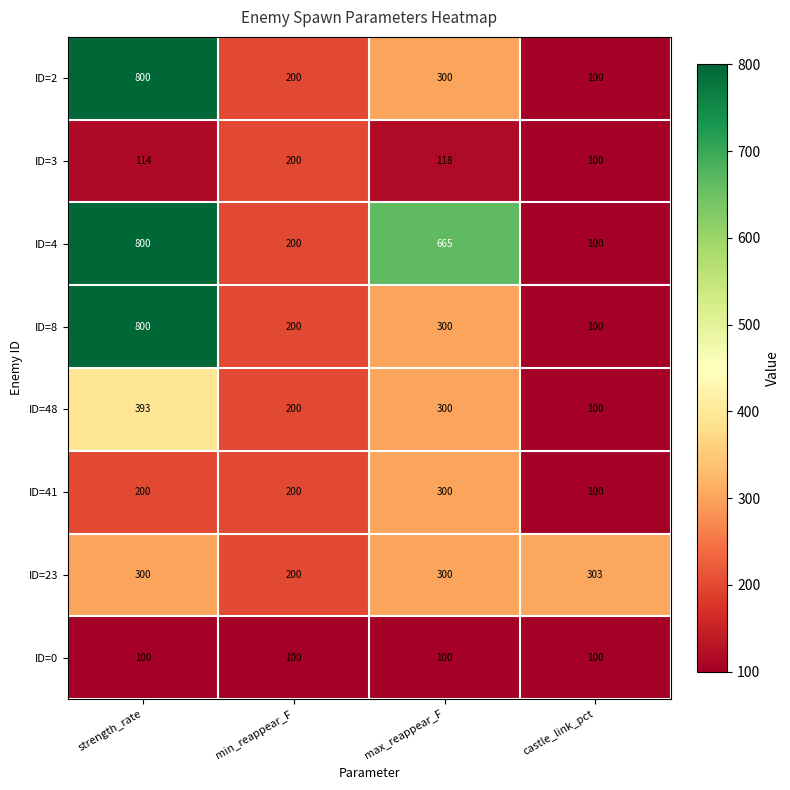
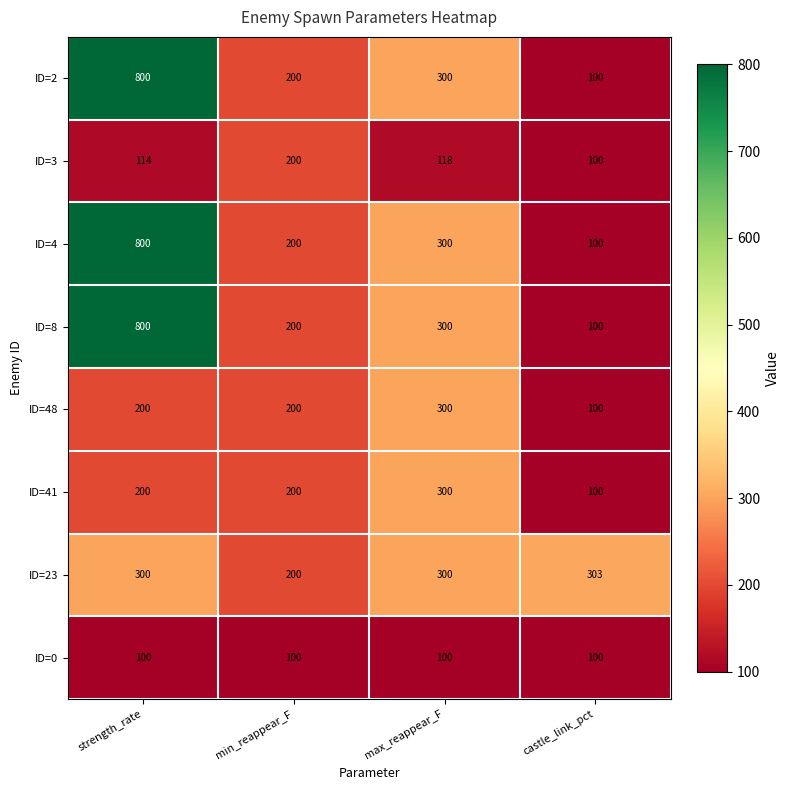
ID=4, max_reappear_F: 665 -> 300
ID=48, strength_rate: 393 -> 200
